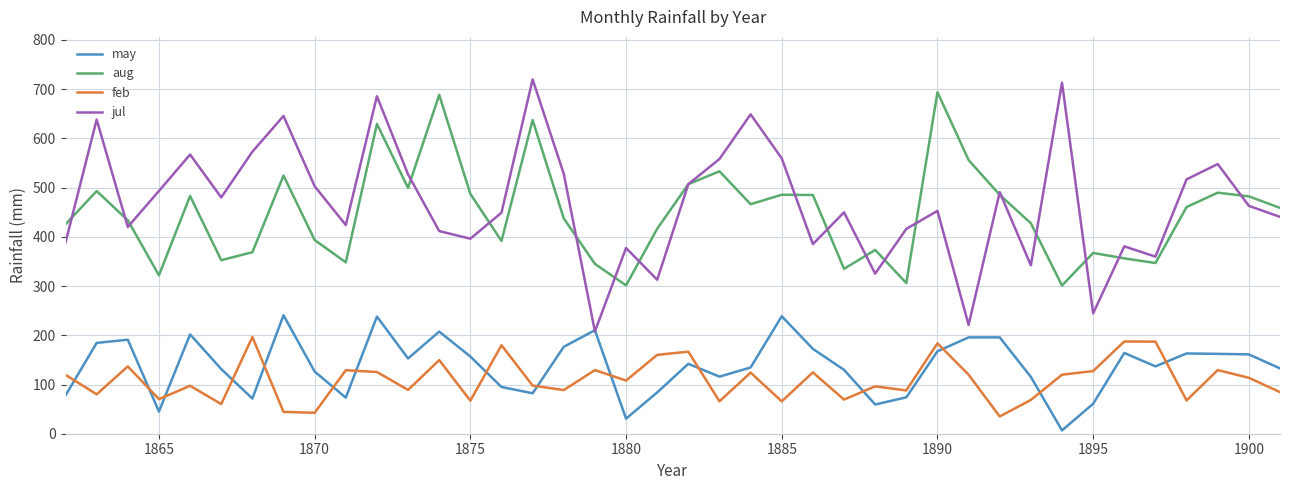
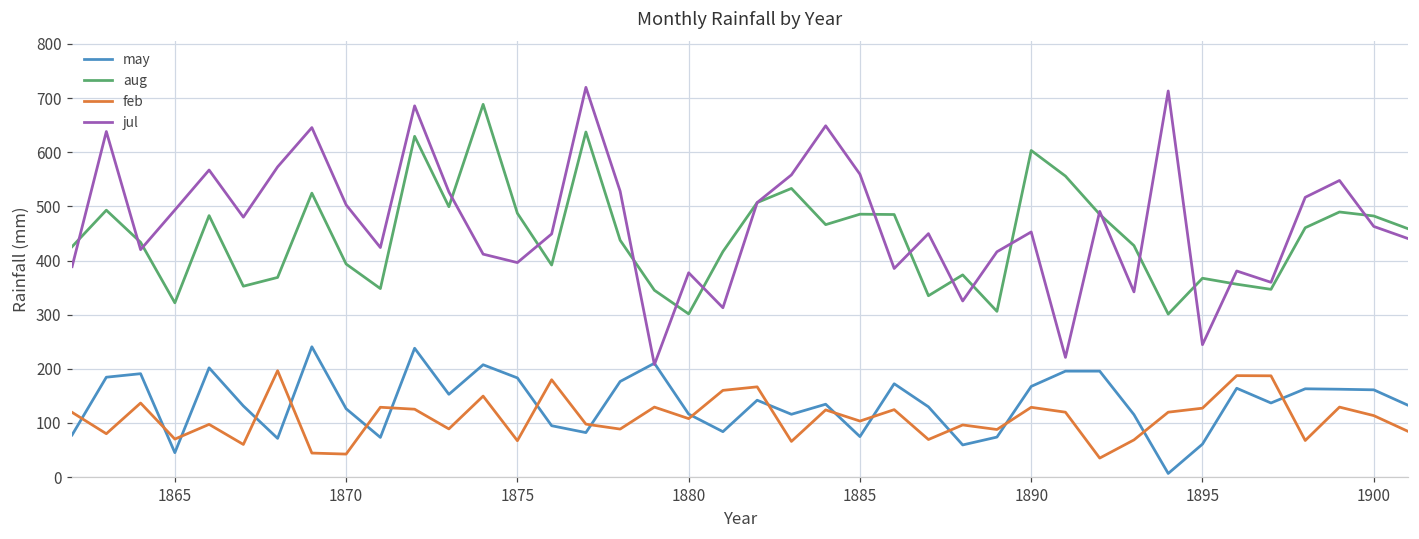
may, 1875: 160 -> 180
may, 1880: 30 -> 120
may, 1885: 240 -> 70
feb, 1885: 70 -> 100
aug, 1890: 690 -> 600
feb, 1890: 180 -> 130
